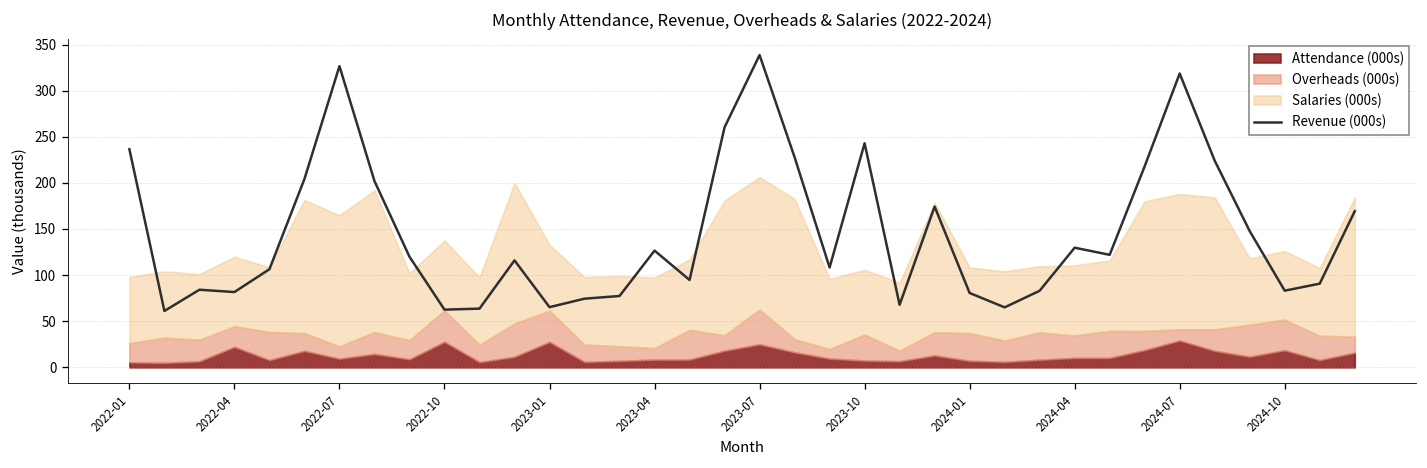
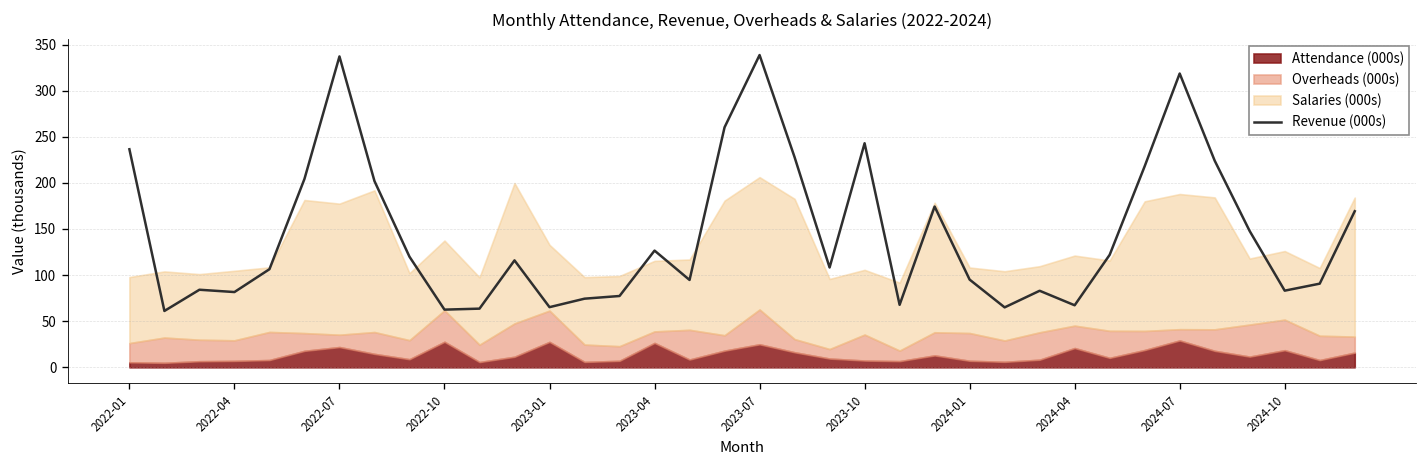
Attendance (000s), 2022-04: 20 -> 10
Revenue (000s), 2022-07: 330 -> 340
Attendance (000s), 2022-07: 10 -> 20
Attendance (000s), 2023-04: 10 -> 30
Revenue (000s), 2024-01: 80 -> 100
Revenue (000s), 2024-04: 130 -> 70
Attendance (000s), 2024-04: 10 -> 20
